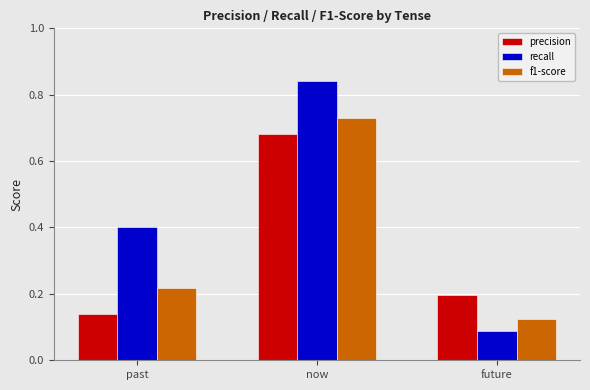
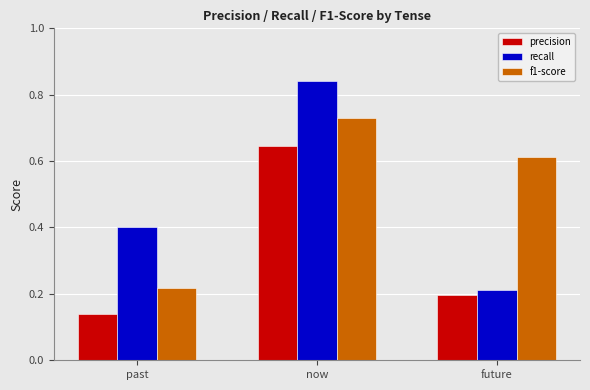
precision, now: 0.68 -> 0.65
recall, future: 0.09 -> 0.21
f1-score, future: 0.13 -> 0.61
